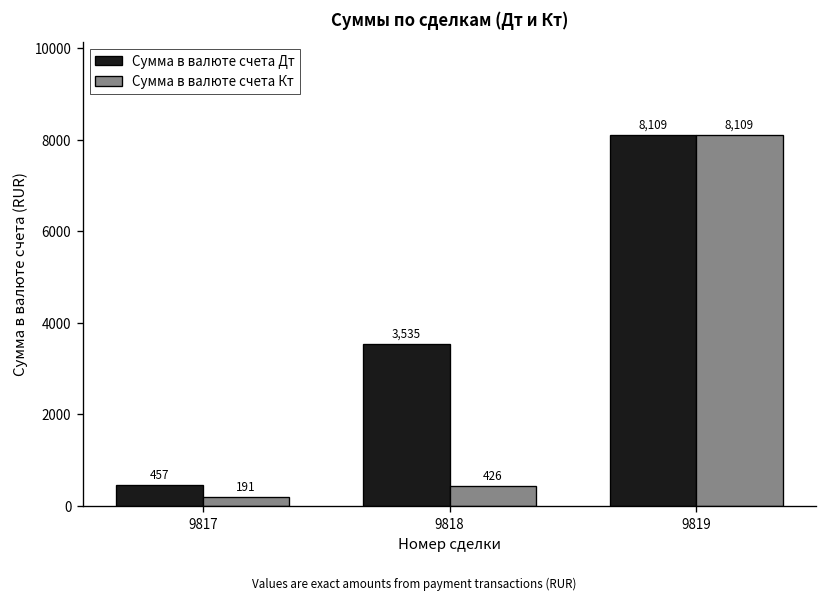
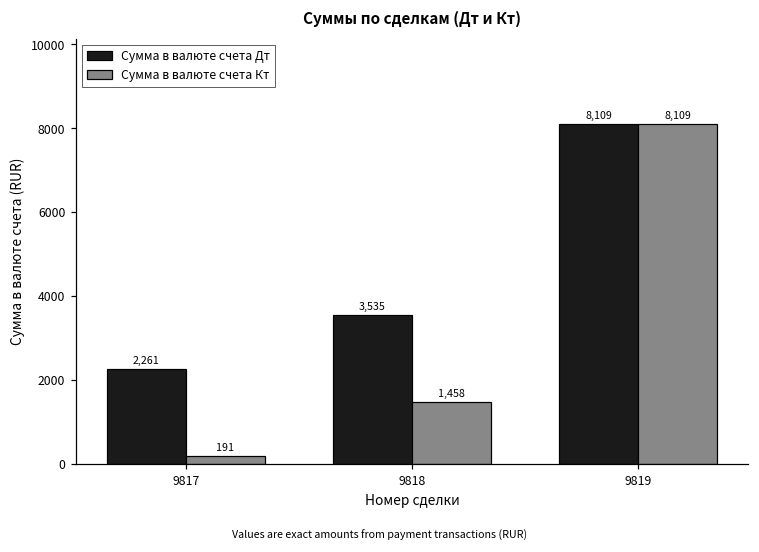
Сумма в валюте счета Дт, 9817: 457 -> 2,261
Сумма в валюте счета Кт, 9818: 426 -> 1,458
